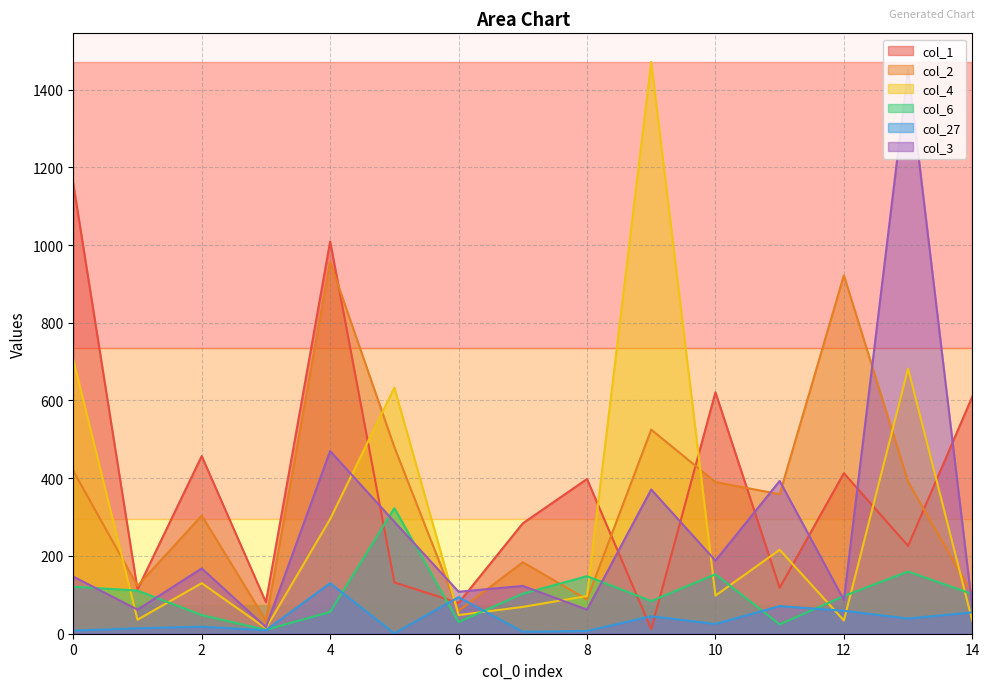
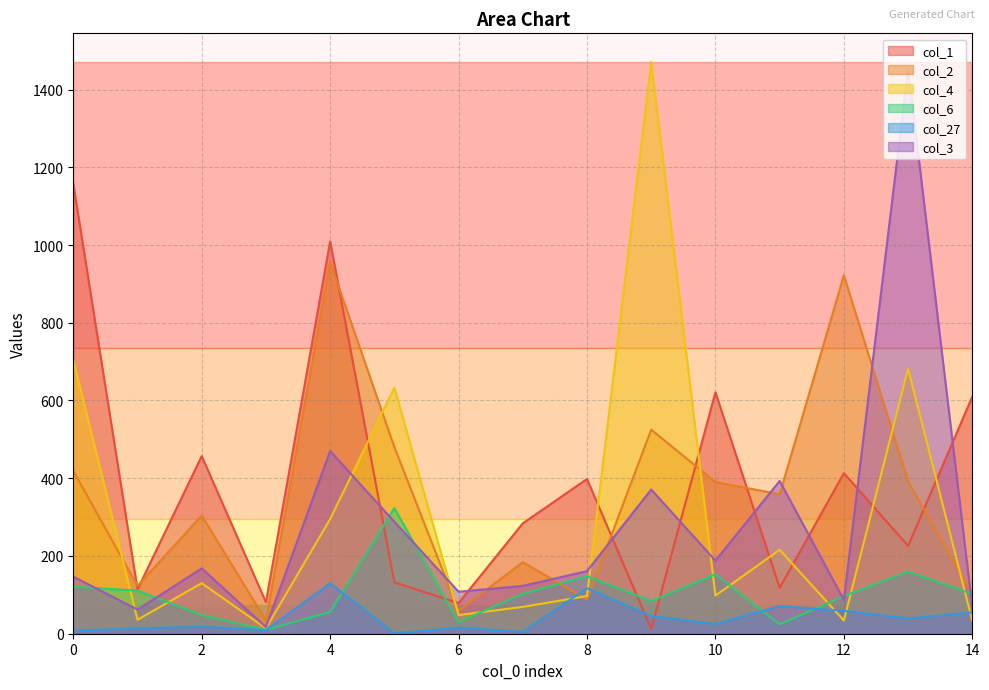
col_27, 6: 90 -> 20
col_27, 8: 10 -> 120
col_3, 8: 60 -> 160
